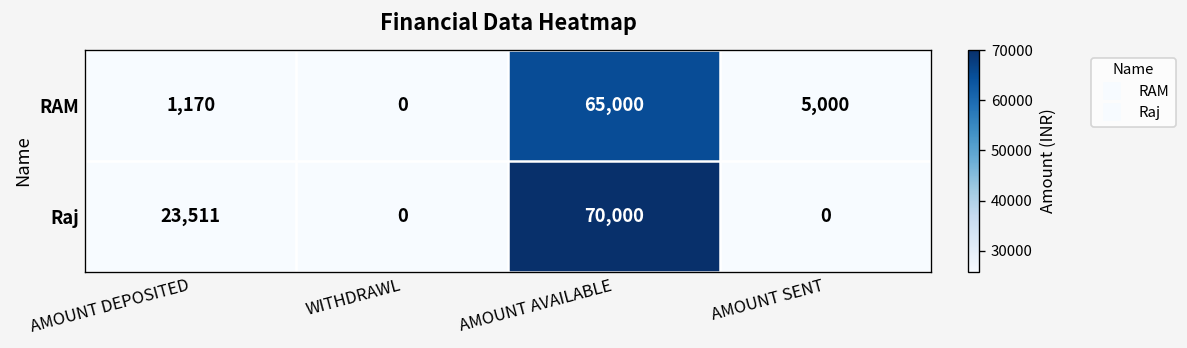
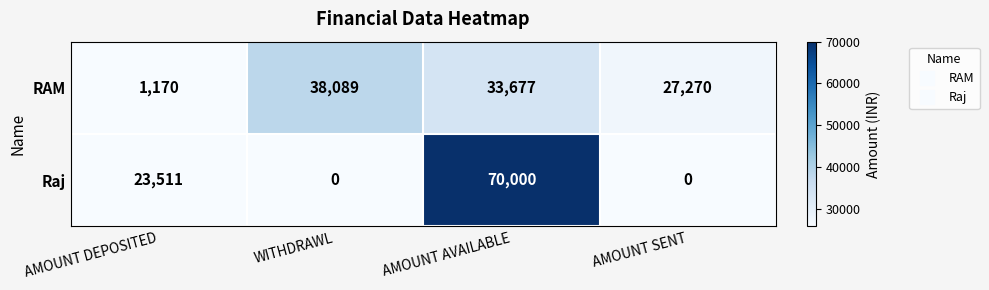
RAM, WITHDRAWL: 0 -> 38,089
RAM, AMOUNT AVAILABLE: 65,000 -> 33,677
RAM, AMOUNT SENT: 5,000 -> 27,270
